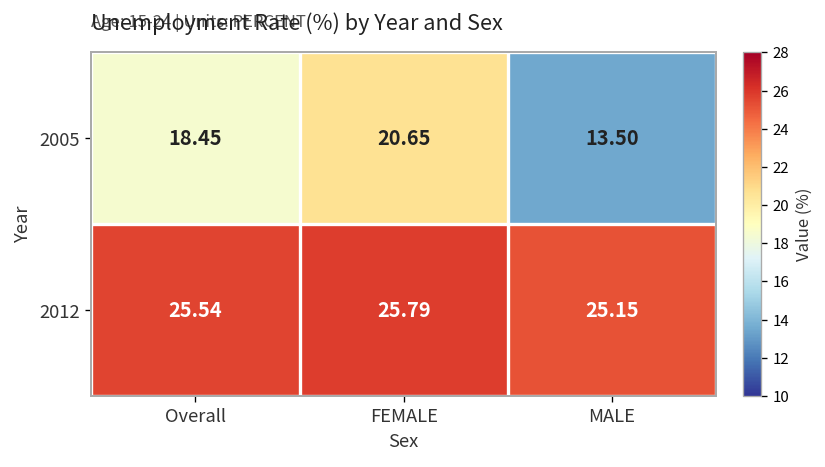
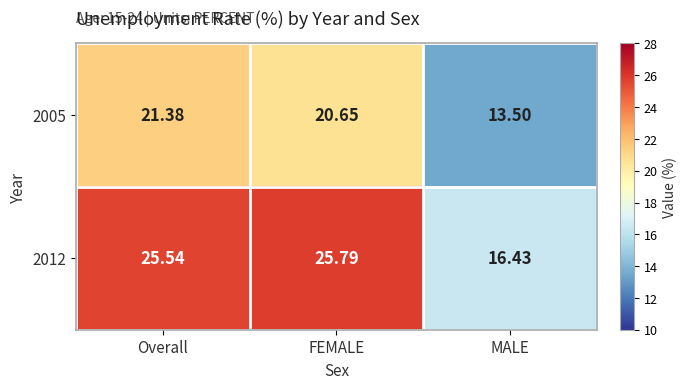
2005, Overall: 18.45 -> 21.38
2012, MALE: 25.15 -> 16.43
